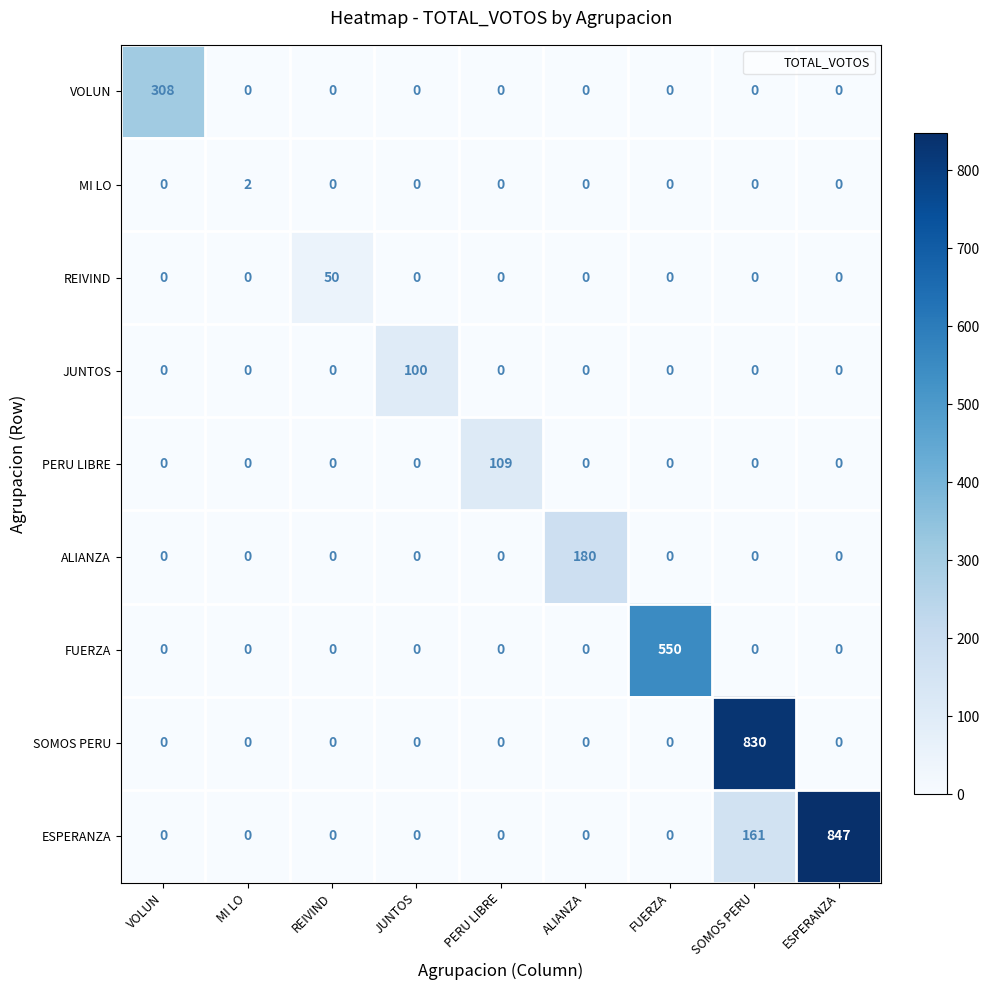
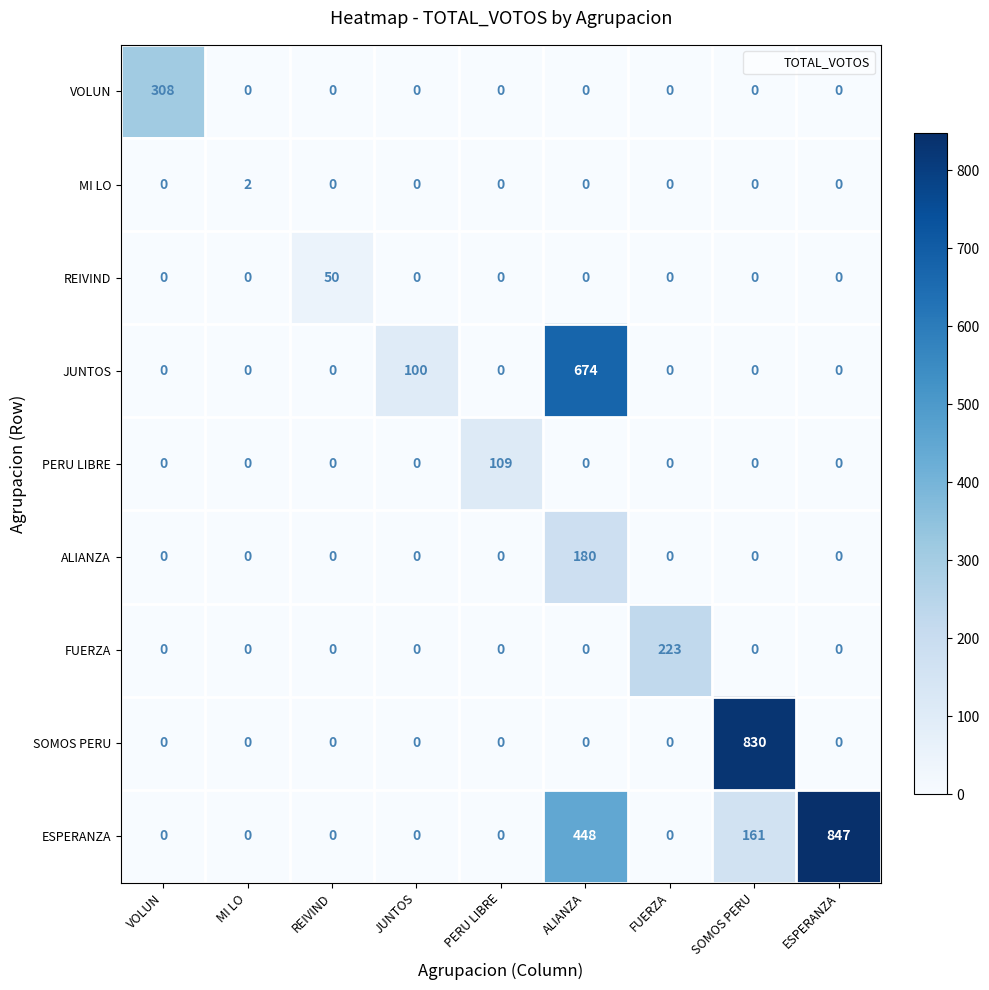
JUNTOS, ALIANZA: 0 -> 674
FUERZA, FUERZA: 550 -> 223
ESPERANZA, ALIANZA: 0 -> 448
